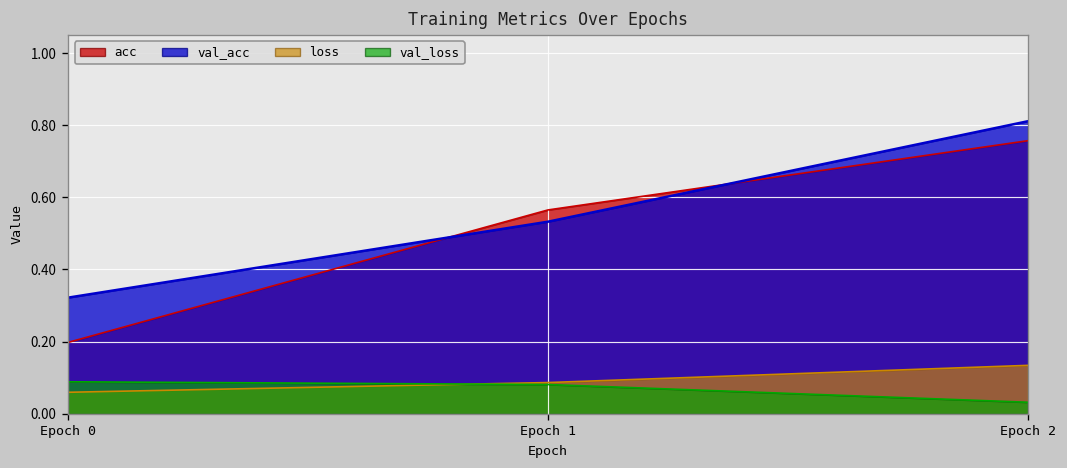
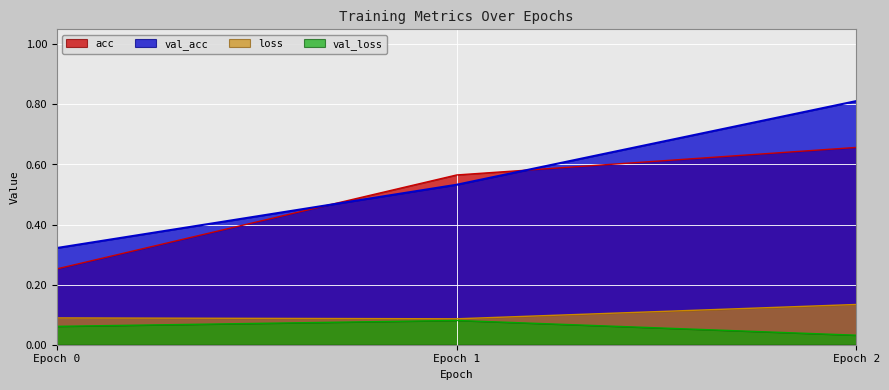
acc, Epoch 0: 0.20 -> 0.25
loss, Epoch 0: 0.06 -> 0.09
val_loss, Epoch 0: 0.09 -> 0.06
acc, Epoch 2: 0.76 -> 0.66
